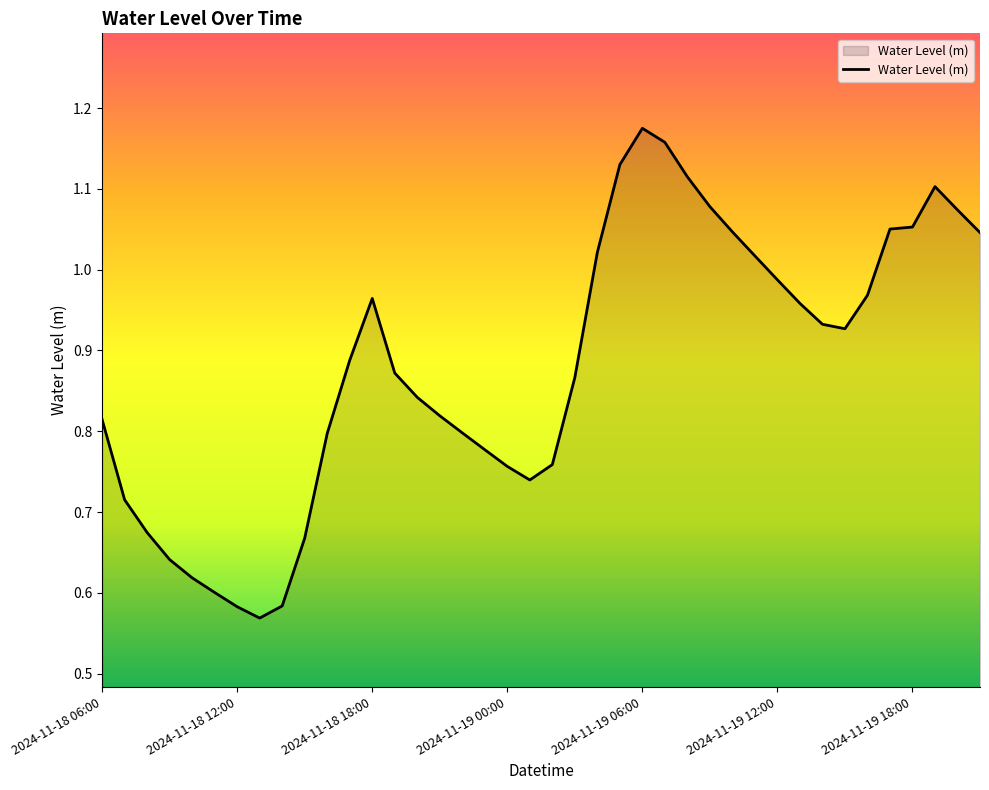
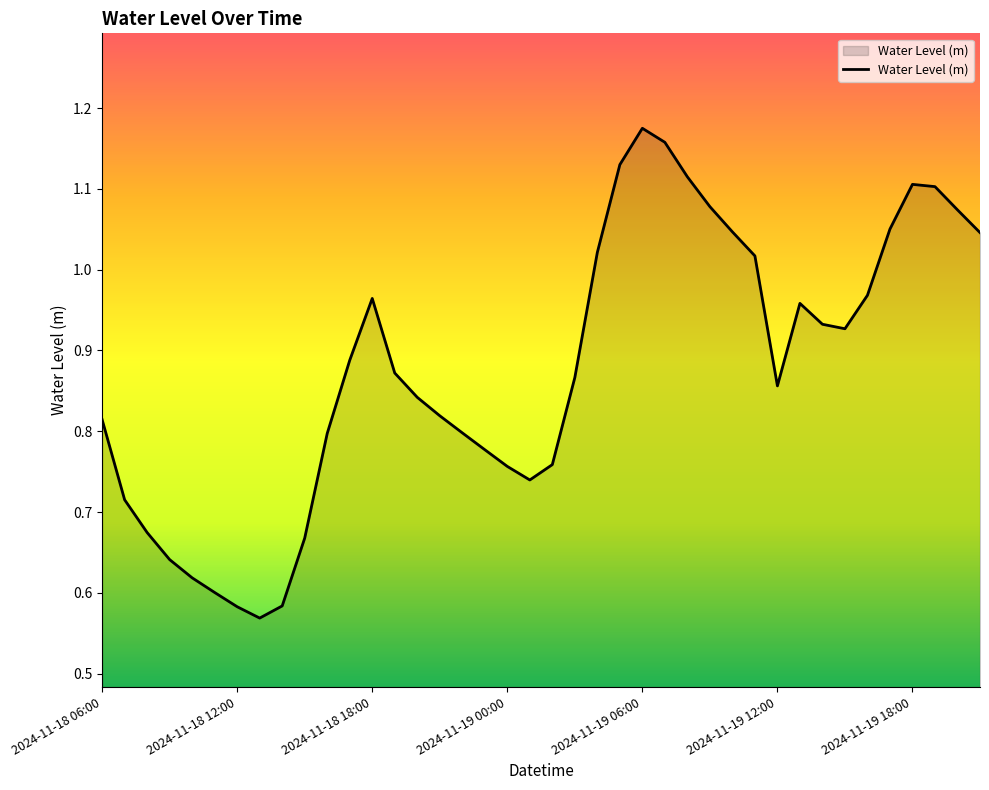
2024-11-19 12:00: 0.99 -> 0.86
2024-11-19 18:00: 1.05 -> 1.11
